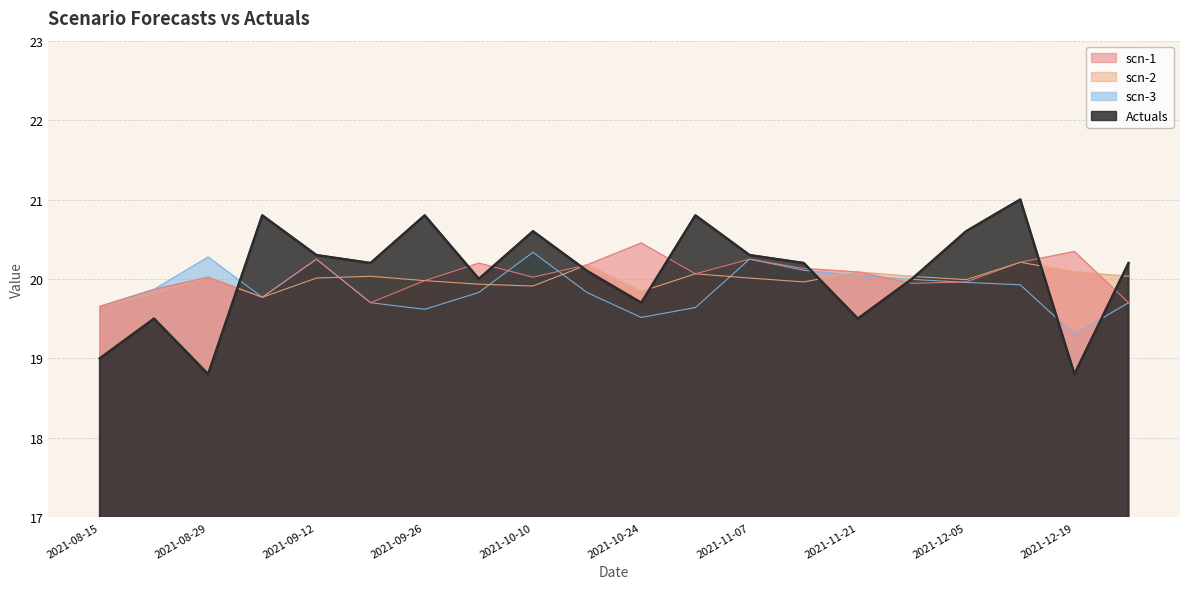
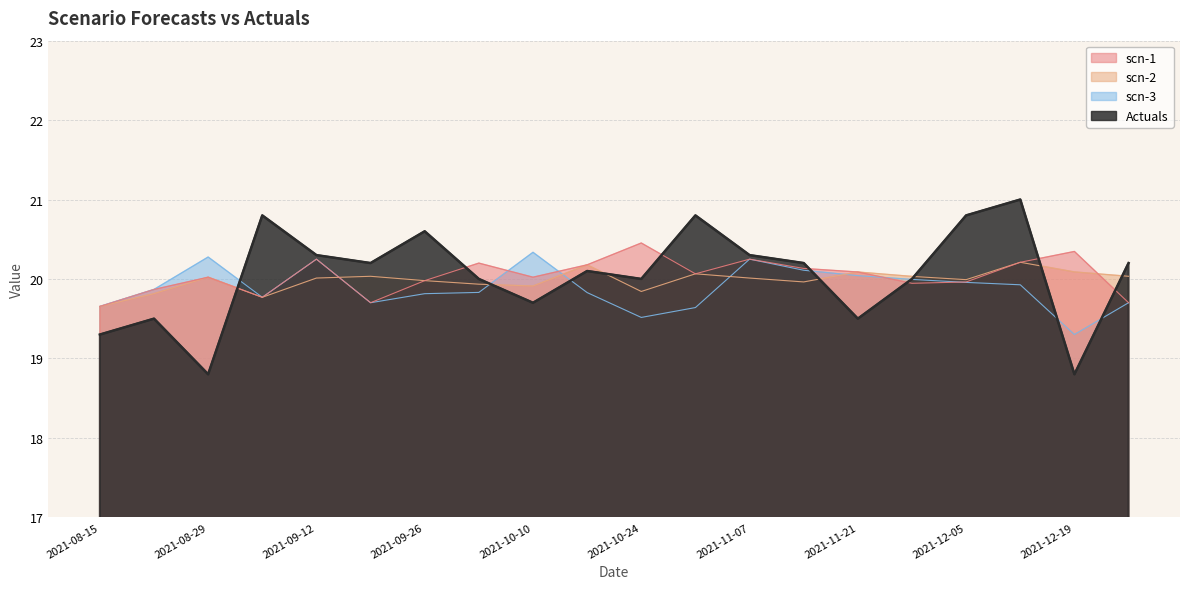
Actuals, 2021-08-15: 19.0 -> 19.3
scn-3, 2021-09-26: 19.6 -> 19.8
Actuals, 2021-09-26: 20.8 -> 20.6
Actuals, 2021-10-10: 20.6 -> 19.7
Actuals, 2021-10-24: 19.7 -> 20.0
Actuals, 2021-12-05: 20.6 -> 20.8
